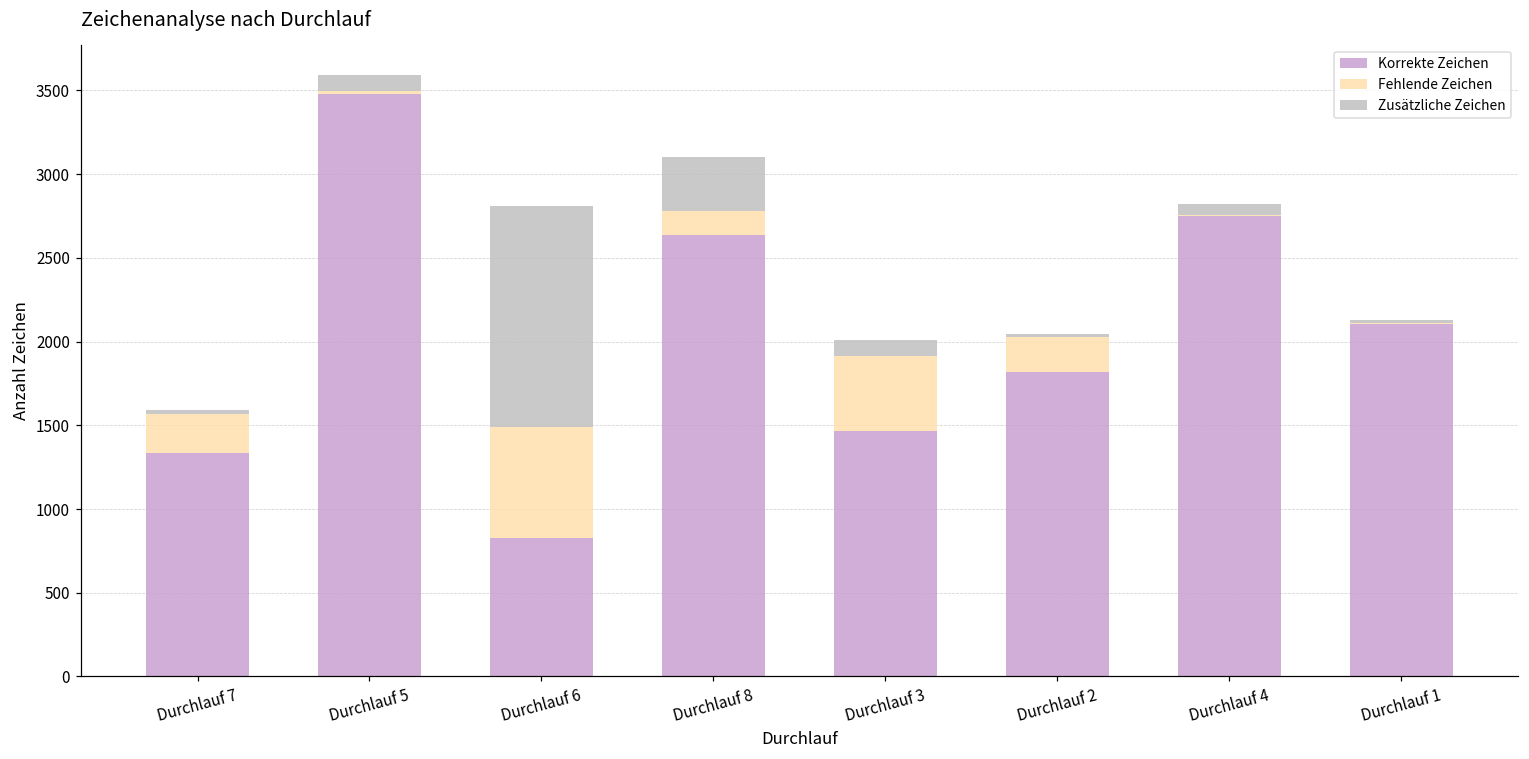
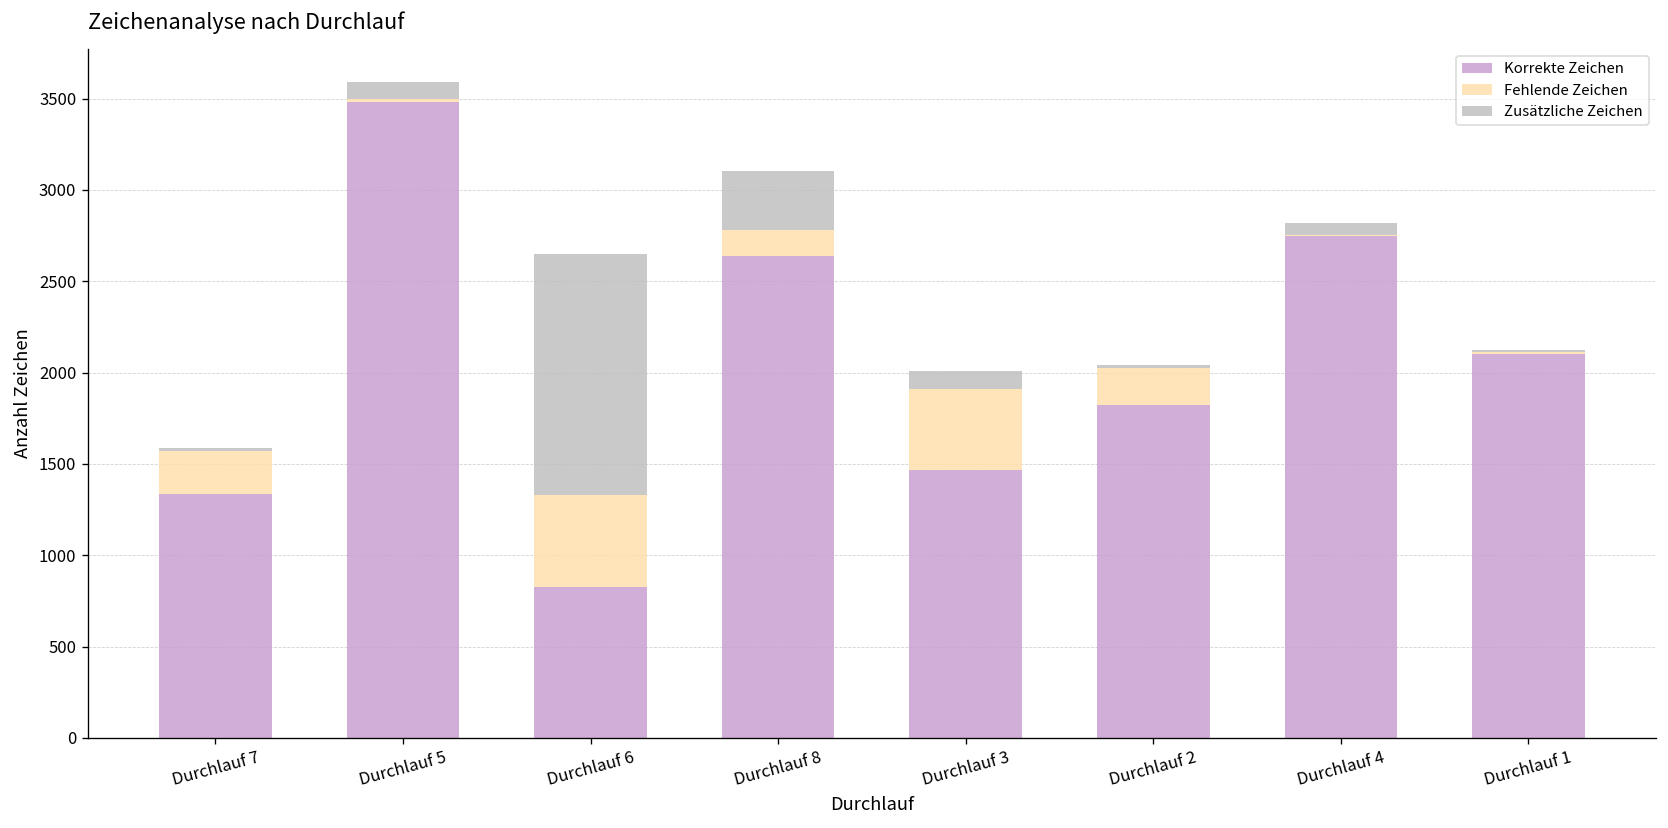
Fehlende Zeichen, Durchlauf 6: 660 -> 510
